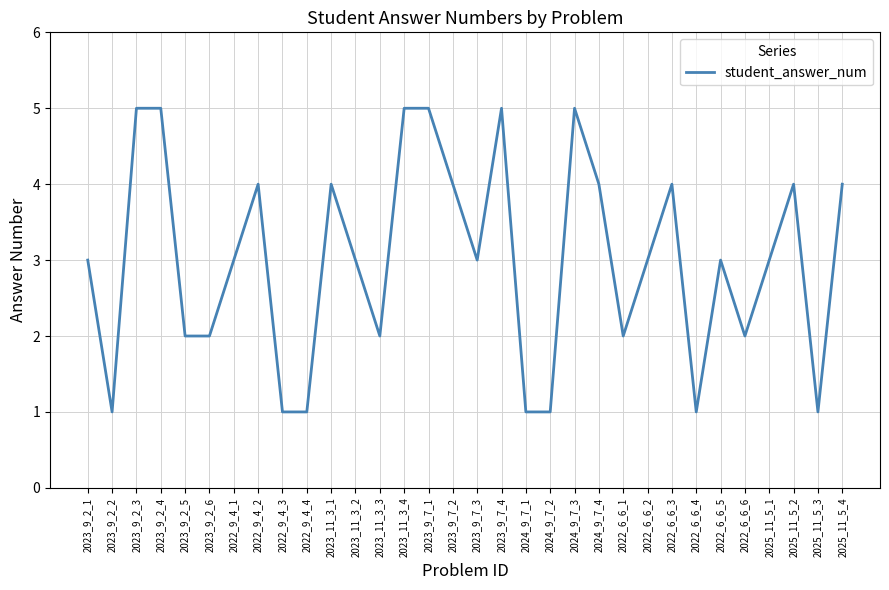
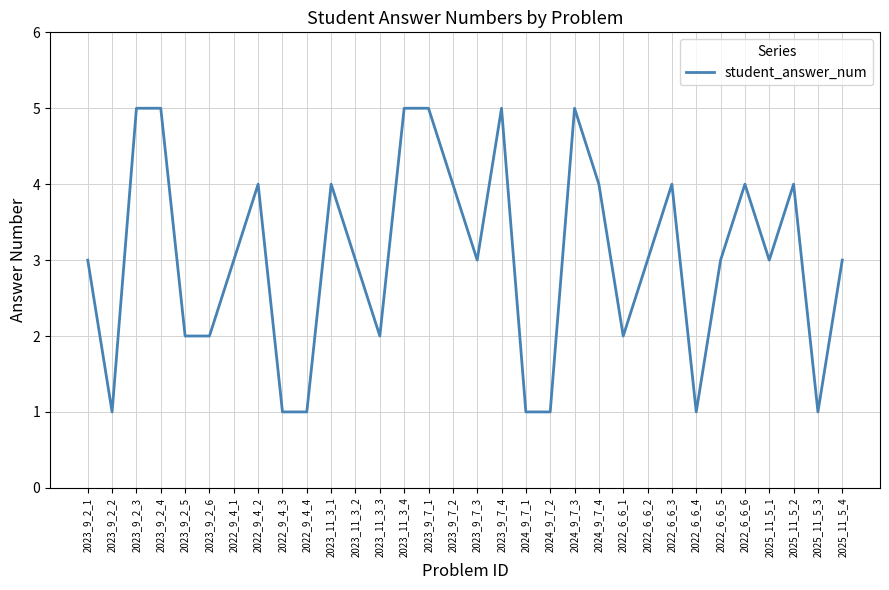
2022_6_6_6: 2 -> 4
2025_11_5_4: 4 -> 3
